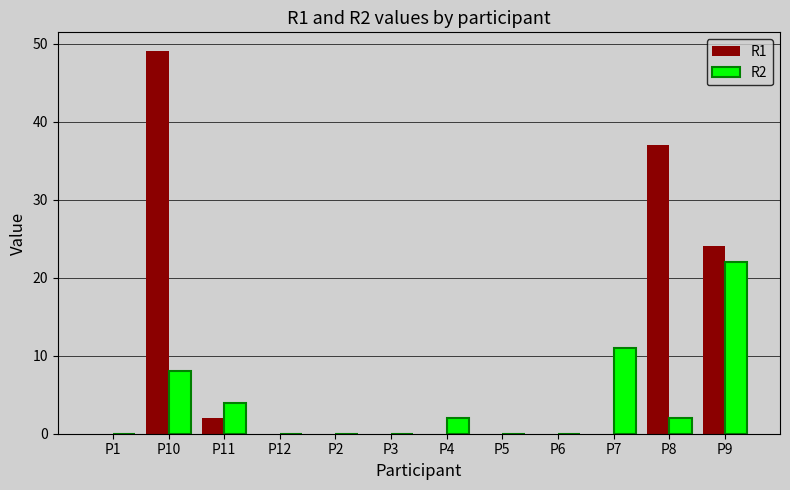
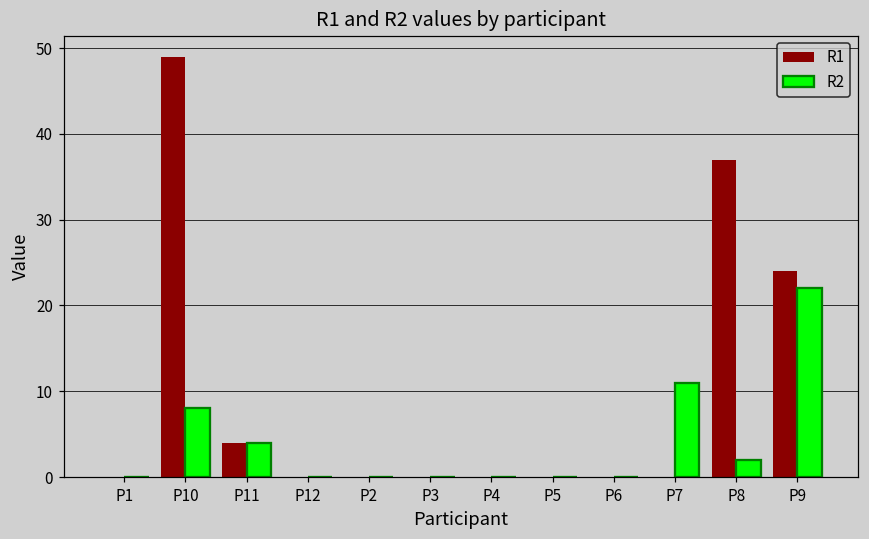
R1, P11: 2 -> 4
R2, P4: 2 -> 0
